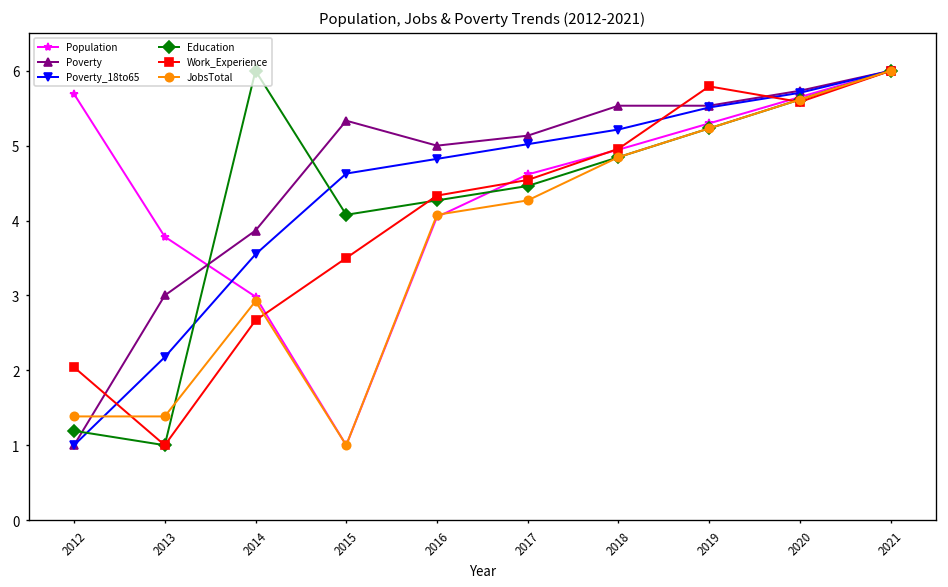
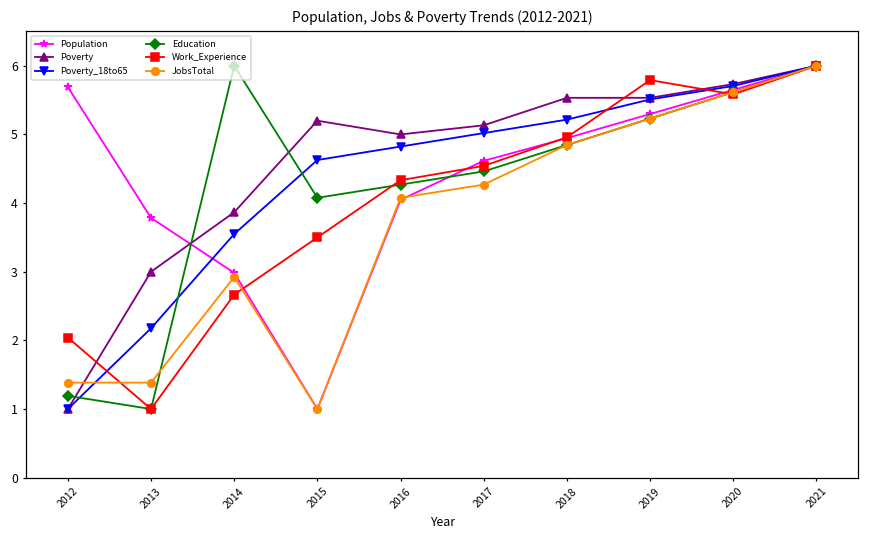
Poverty, 2015: 5.3 -> 5.2
